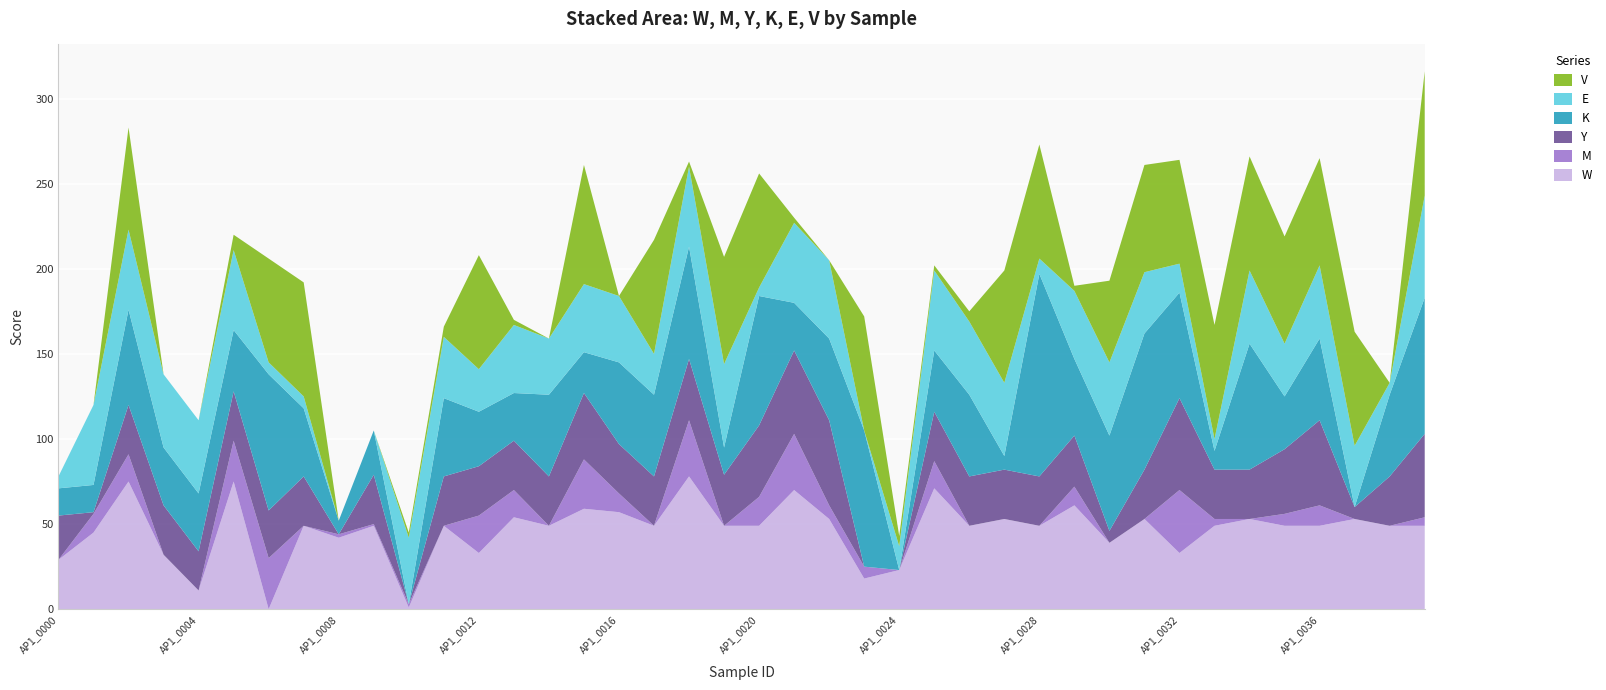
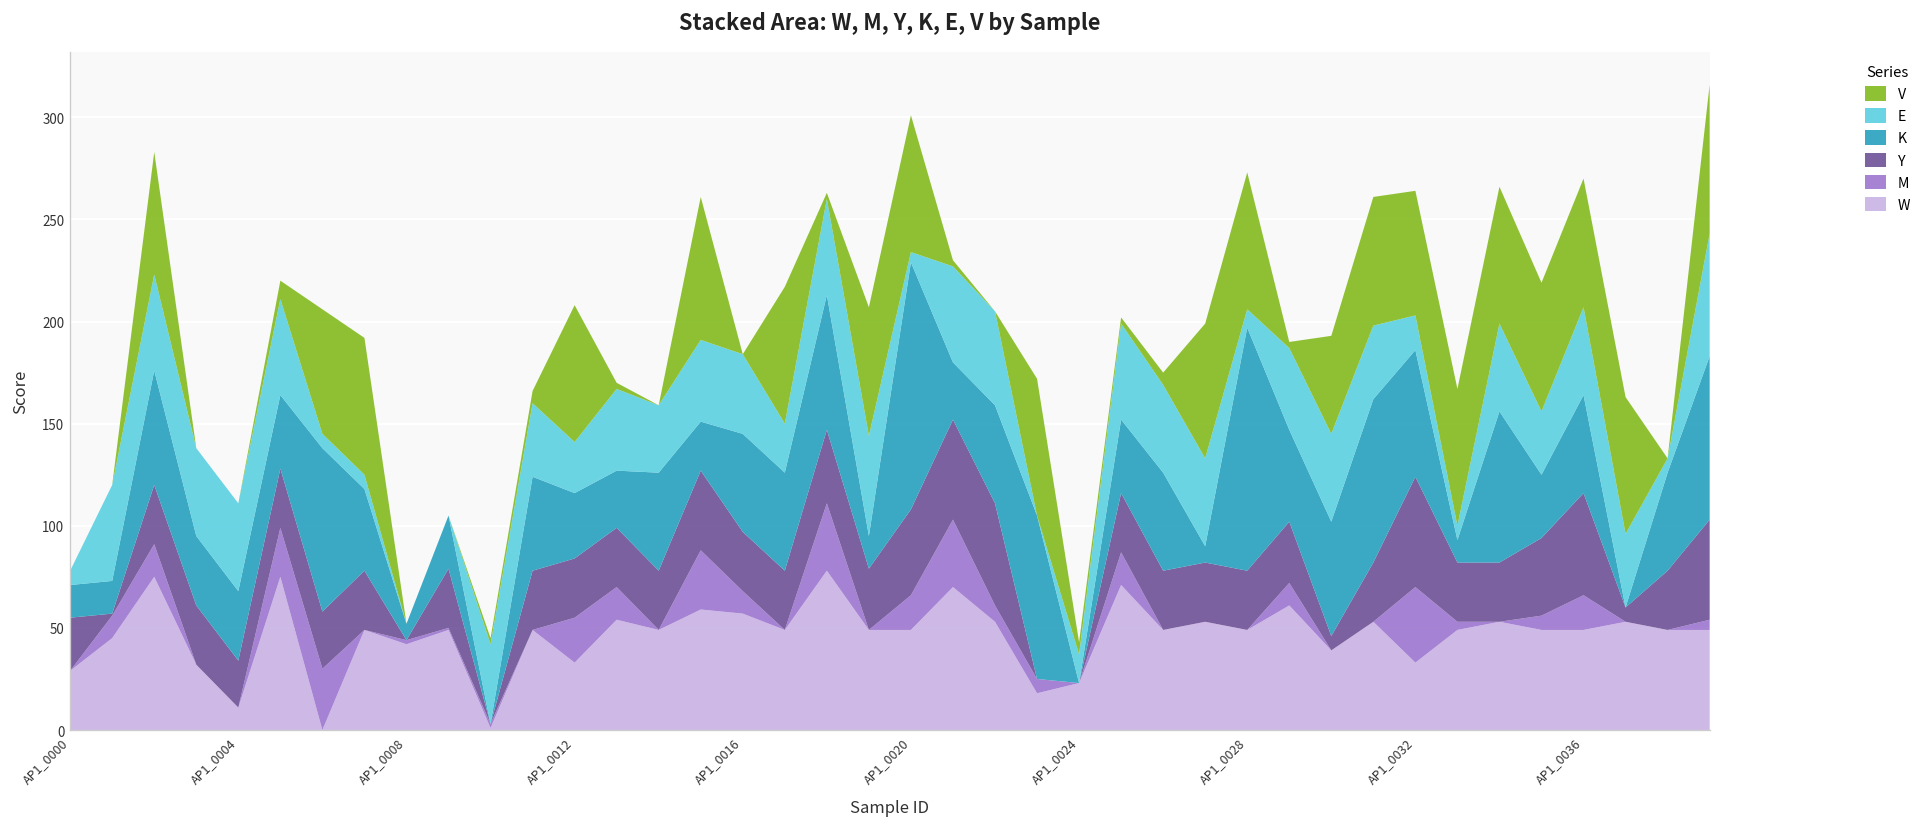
K, AP1_0020: 76 -> 121
M, AP1_0036: 12 -> 17
